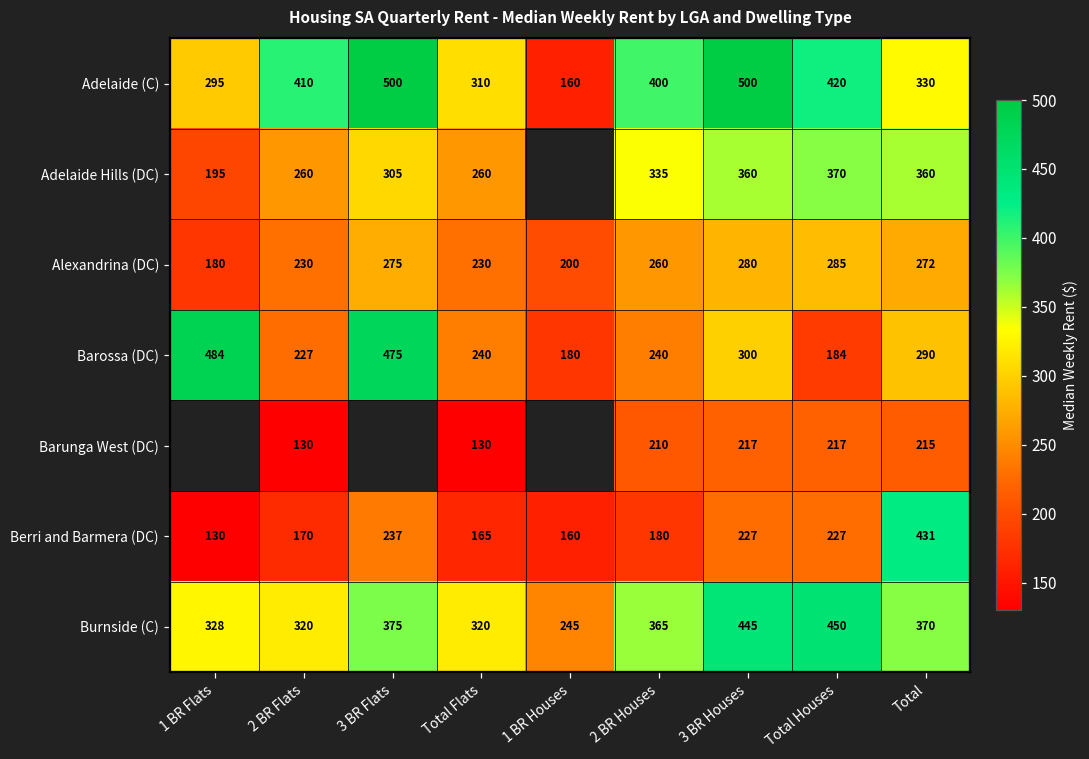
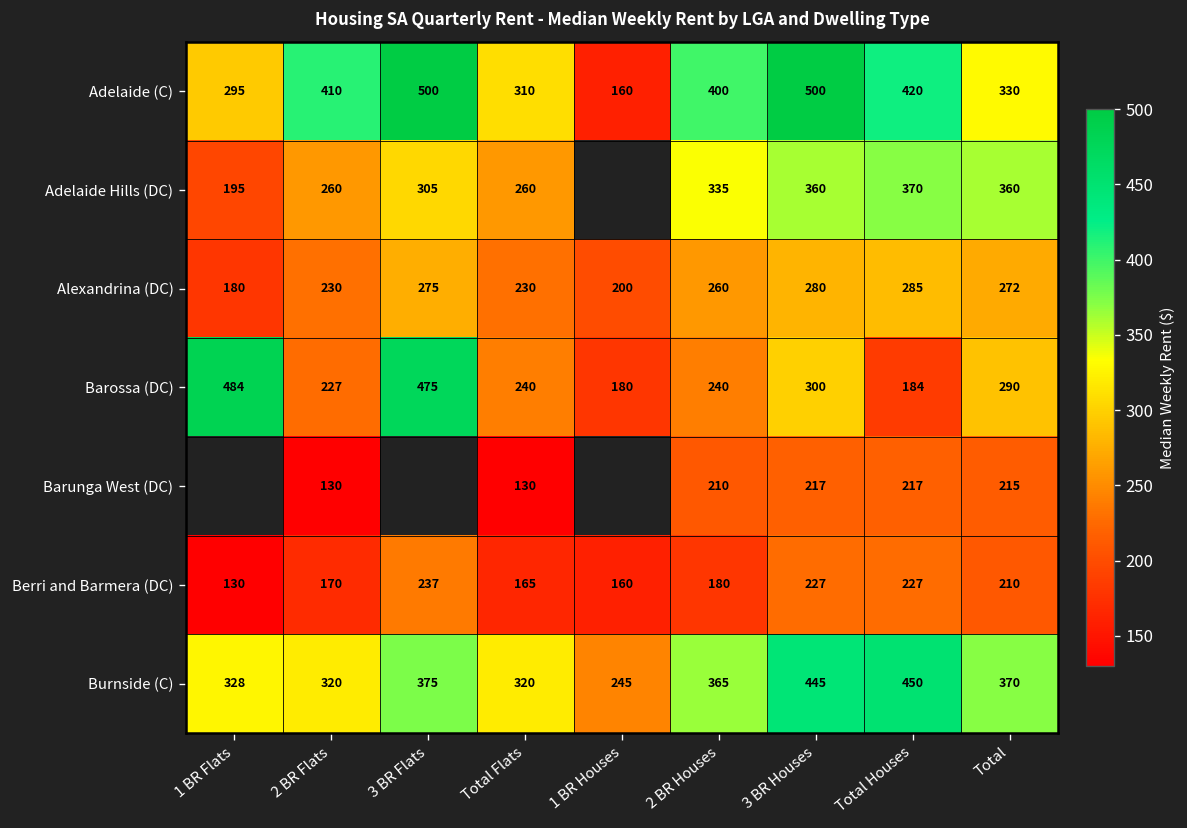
Berri and Barmera (DC), Total: 431 -> 210
